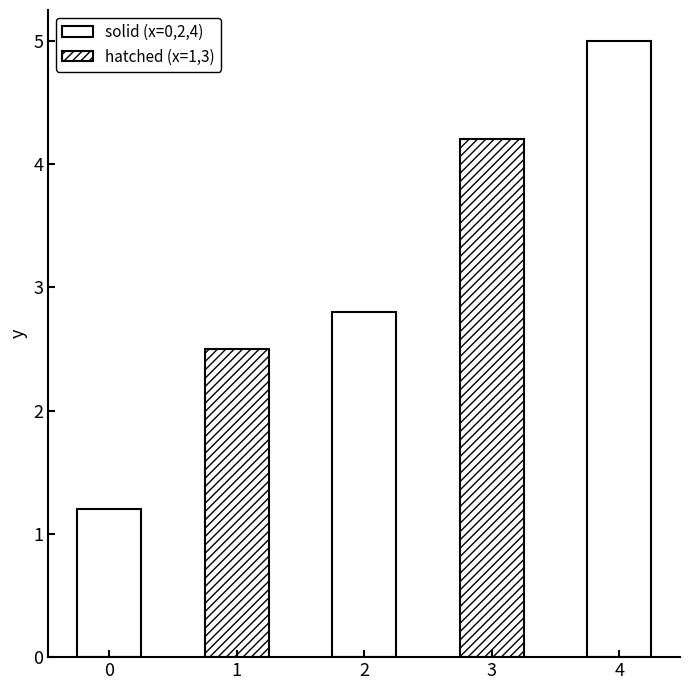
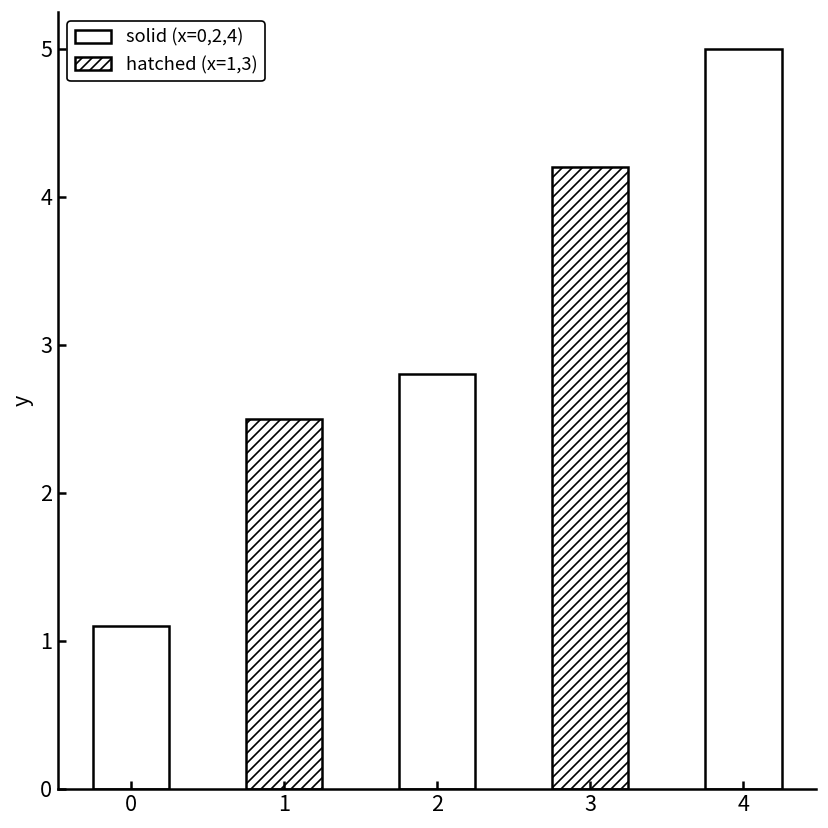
0: 1.2 -> 1.1
